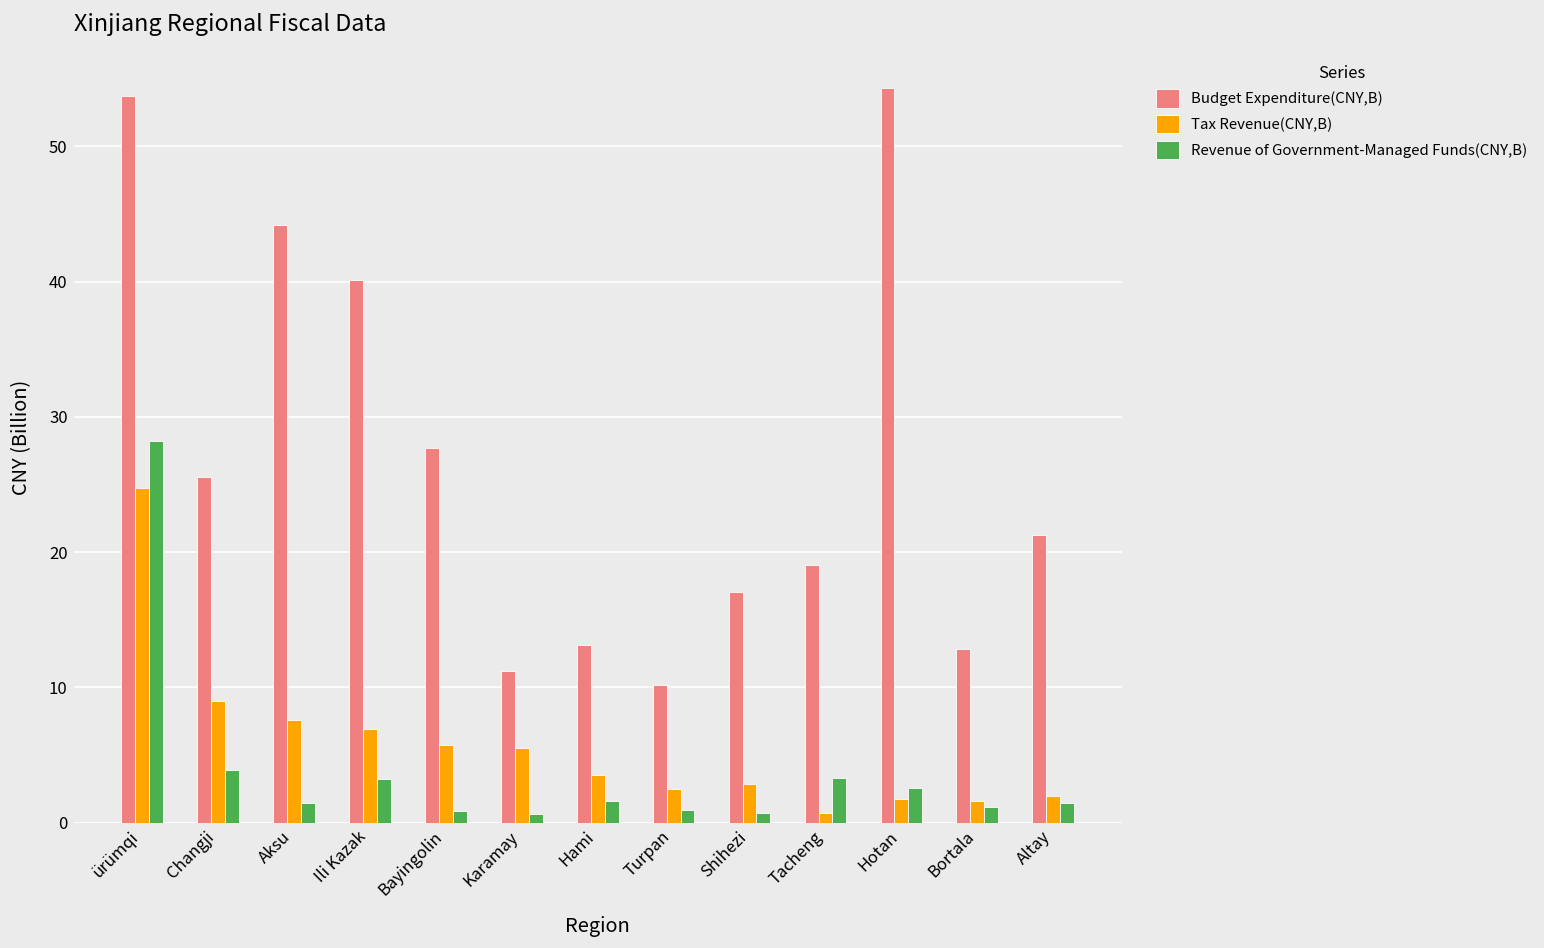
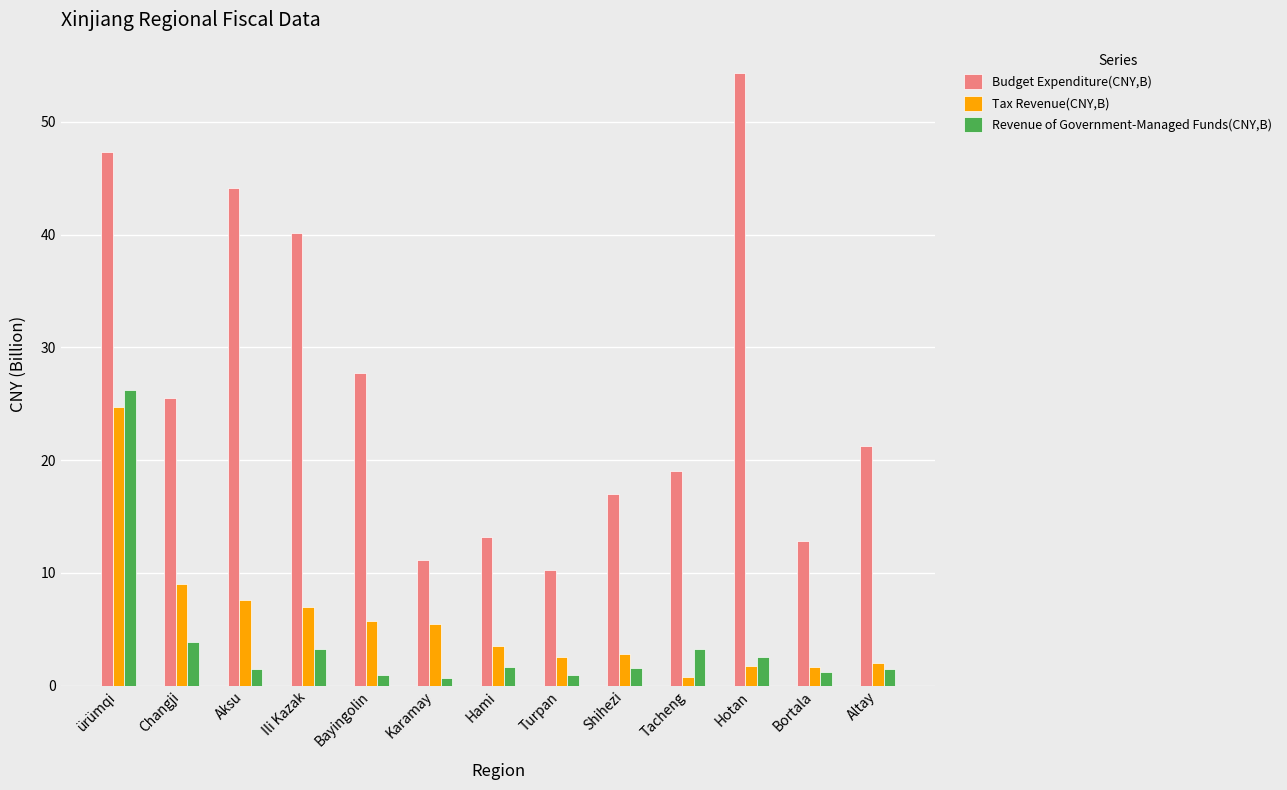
Budget Expenditure(CNY,B), ürümqi: 53.7 -> 47.3
Revenue of Government-Managed Funds(CNY,B), ürümqi: 28.2 -> 26.3
Revenue of Government-Managed Funds(CNY,B), Shihezi: 0.7 -> 1.6
